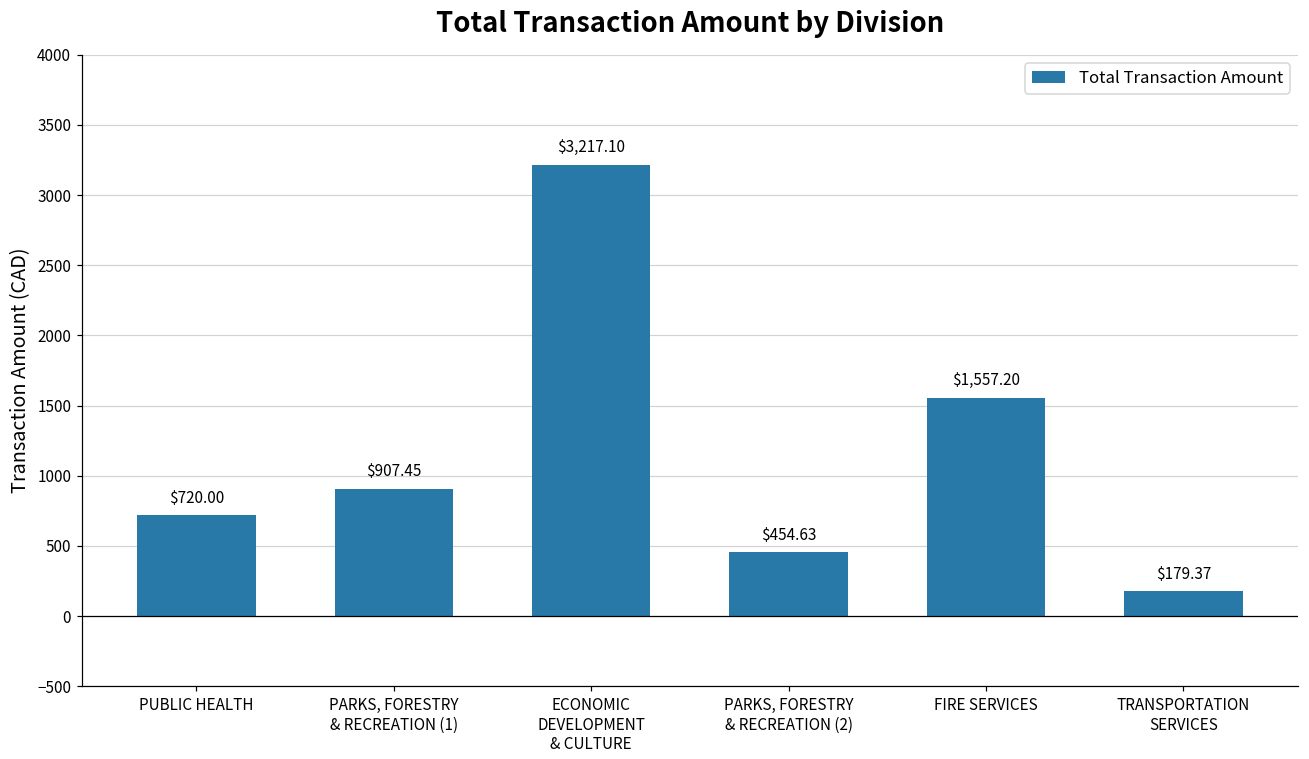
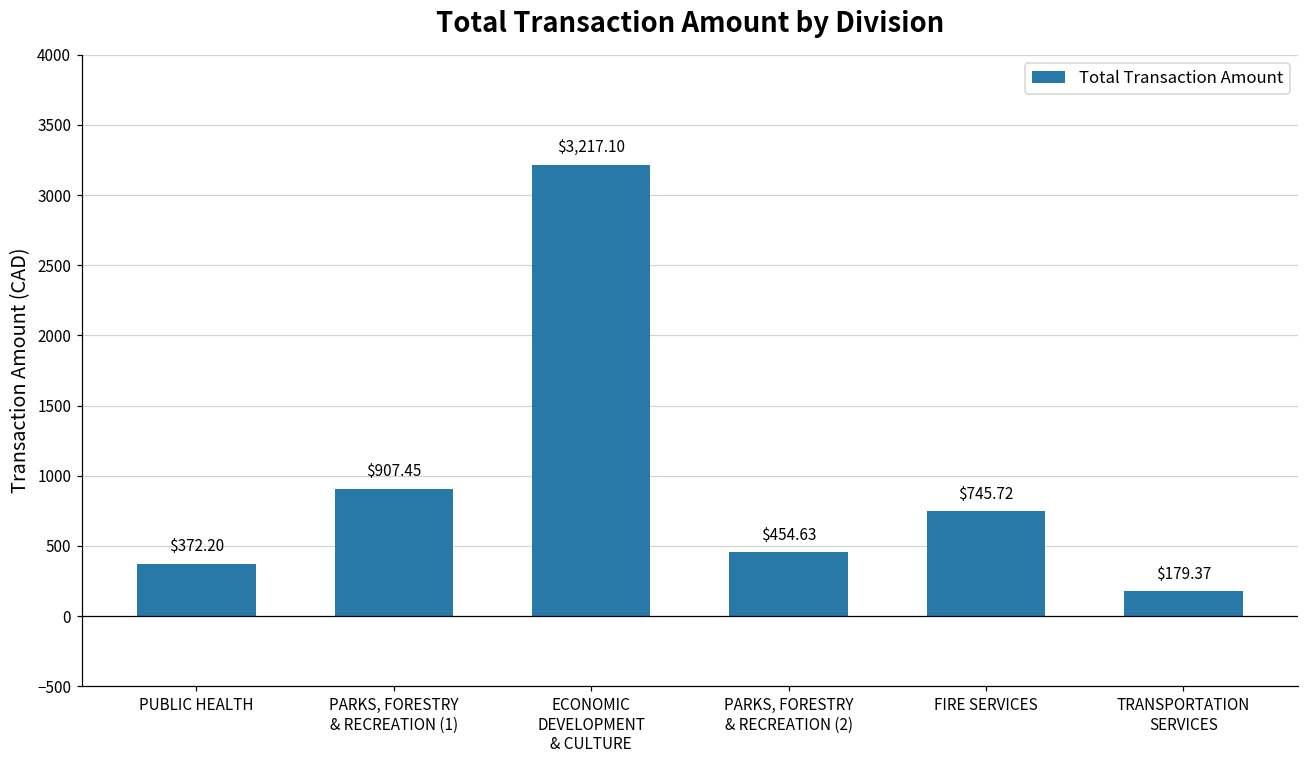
PUBLIC HEALTH: $720.00 -> $372.20
FIRE SERVICES: $1,557.20 -> $745.72
